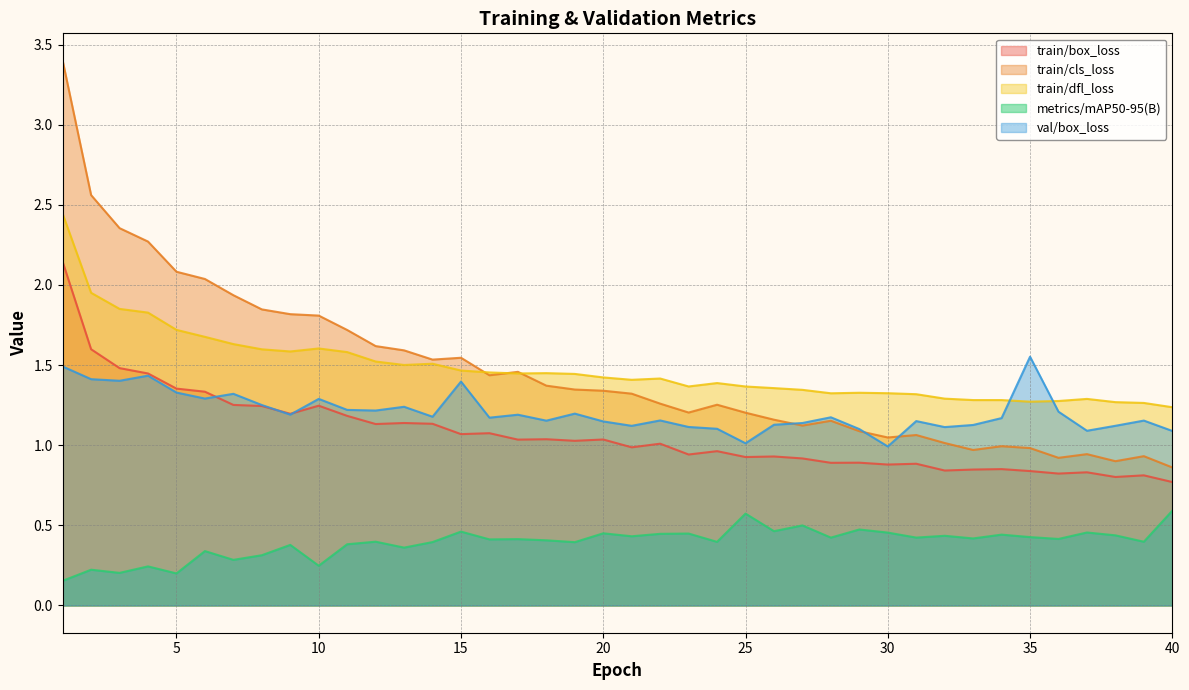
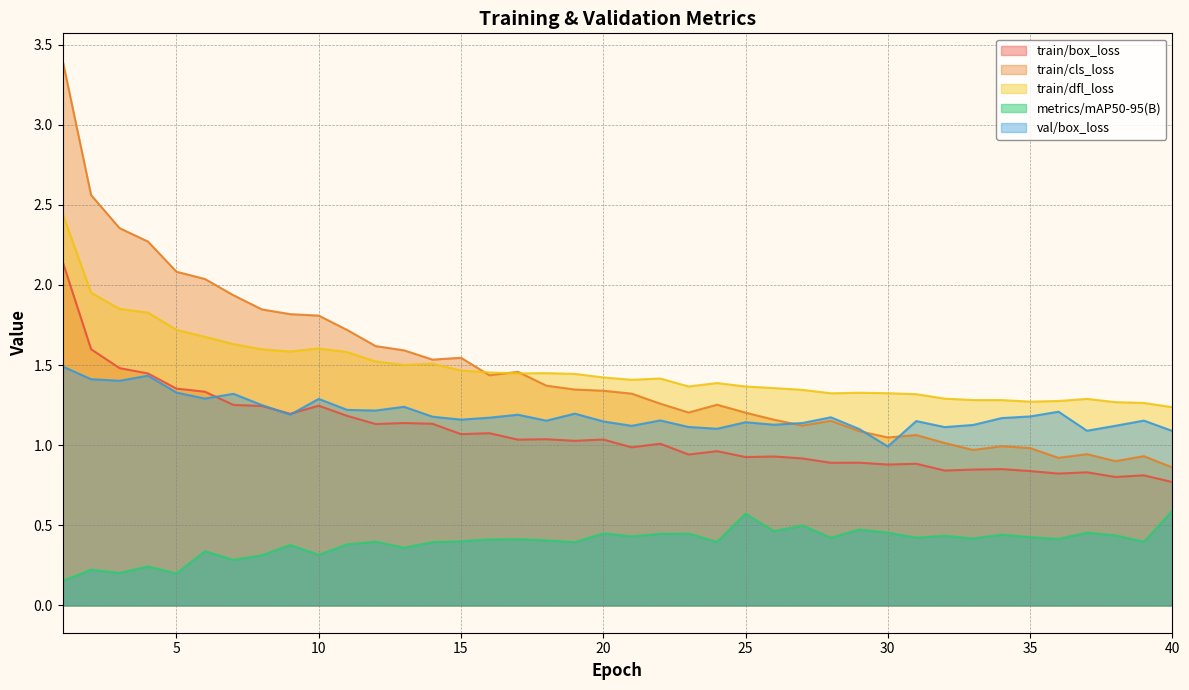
metrics/mAP50-95(B), 10: 0.25 -> 0.32
metrics/mAP50-95(B), 15: 0.46 -> 0.40
val/box_loss, 15: 1.40 -> 1.16
val/box_loss, 25: 1.01 -> 1.14
val/box_loss, 35: 1.55 -> 1.18
